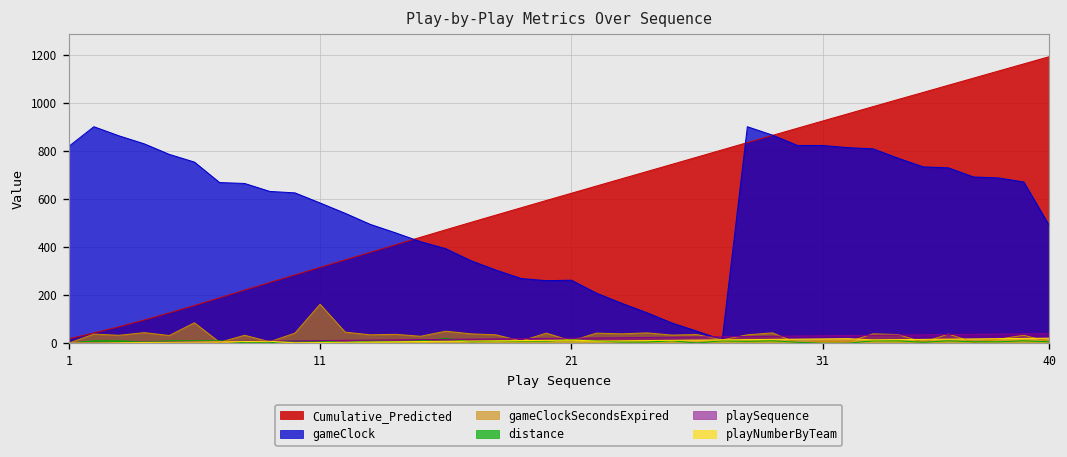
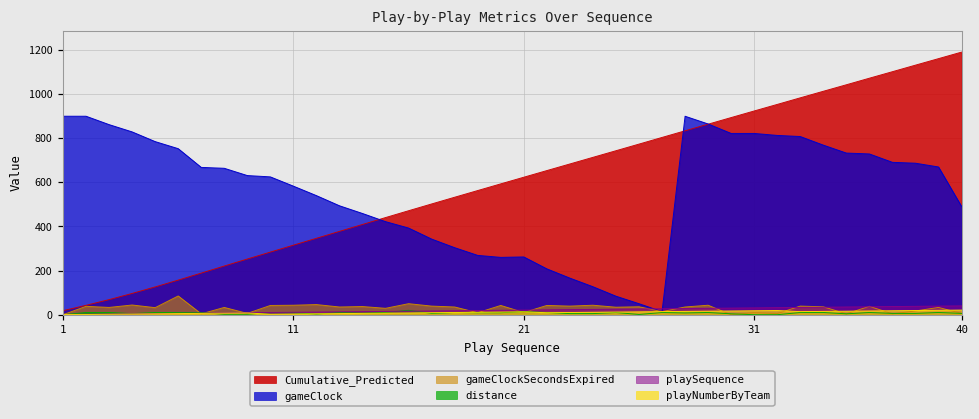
gameClock, 1: 820 -> 900
gameClockSecondsExpired, 11: 160 -> 40
